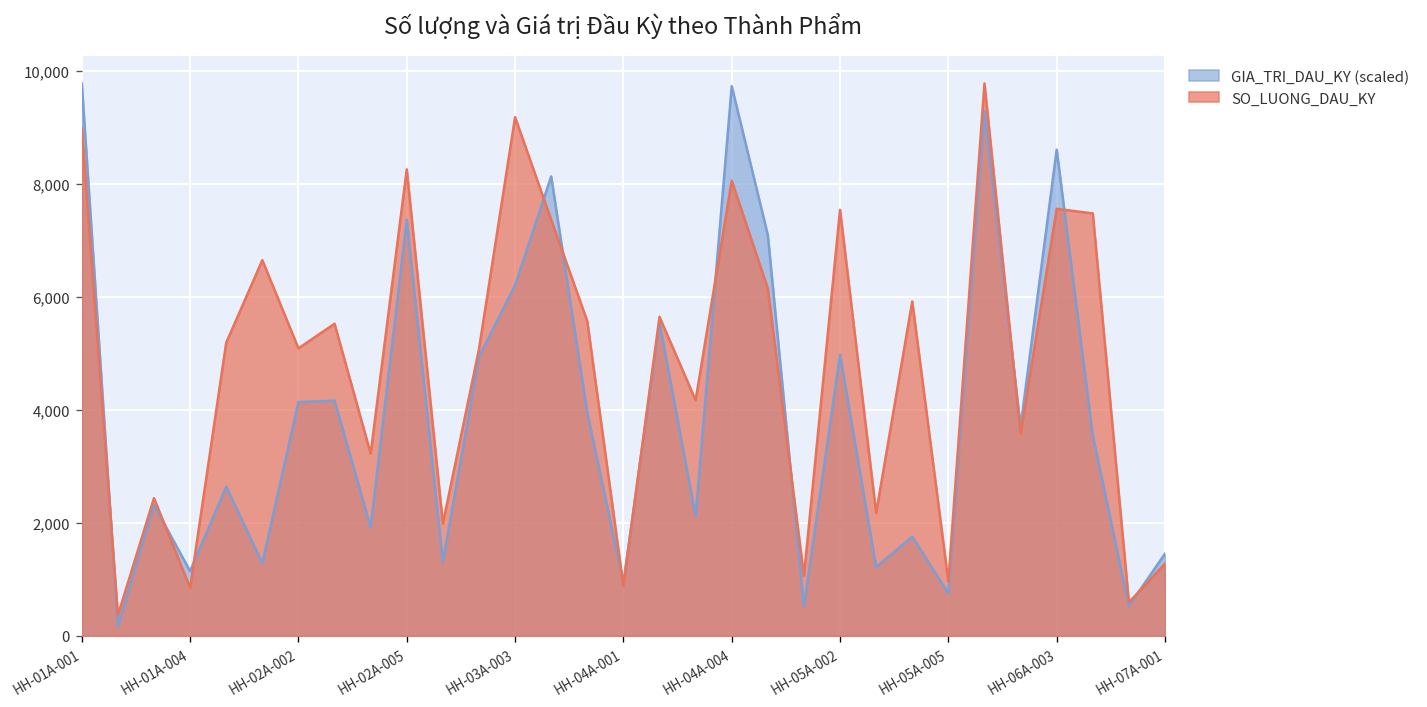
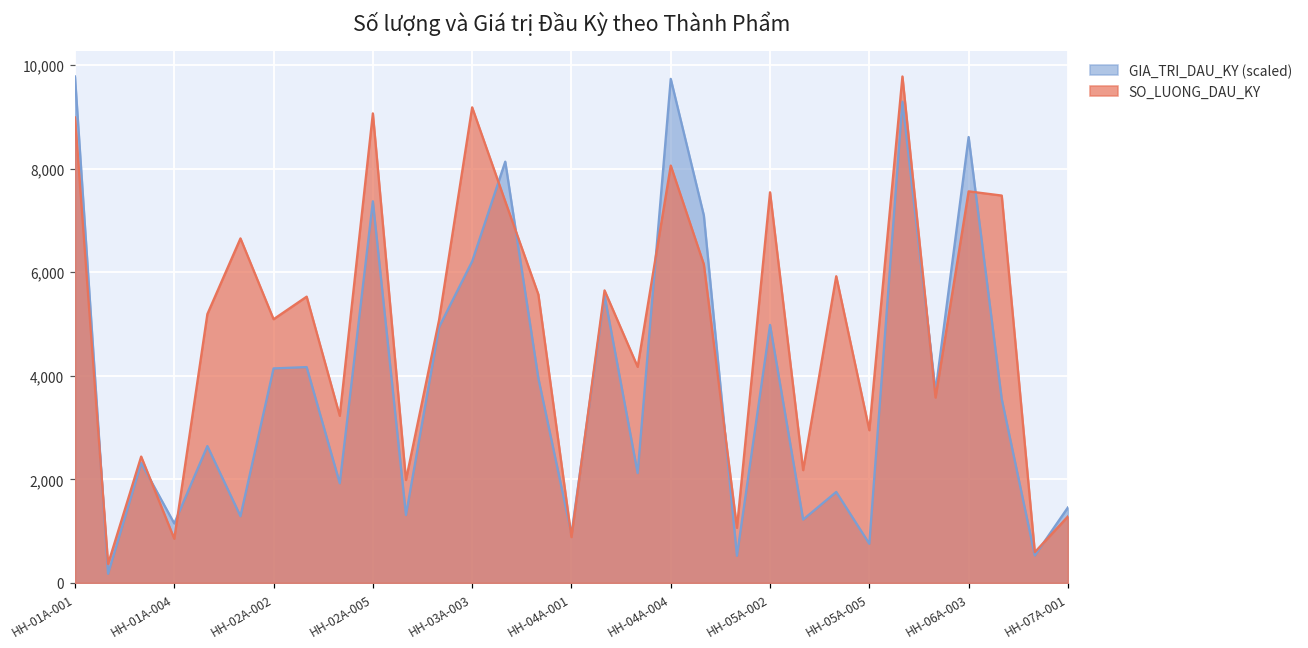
SO_LUONG_DAU_KY, HH-02A-005: 8,300 -> 9,100
SO_LUONG_DAU_KY, HH-05A-005: 1,000 -> 2,900
